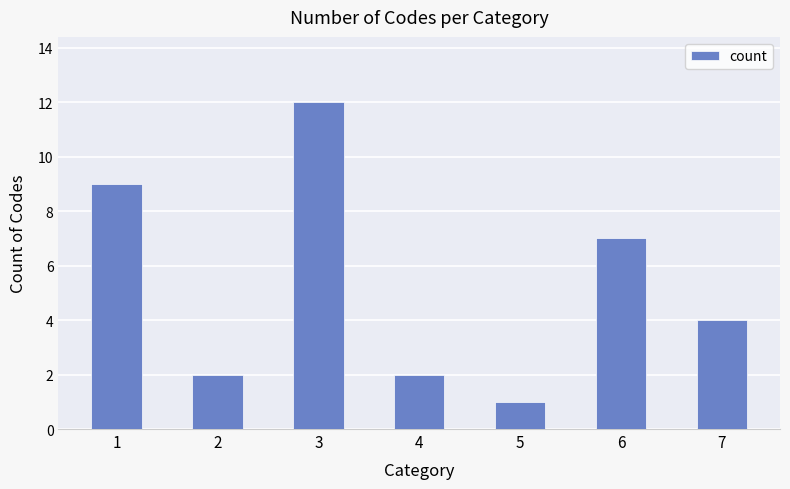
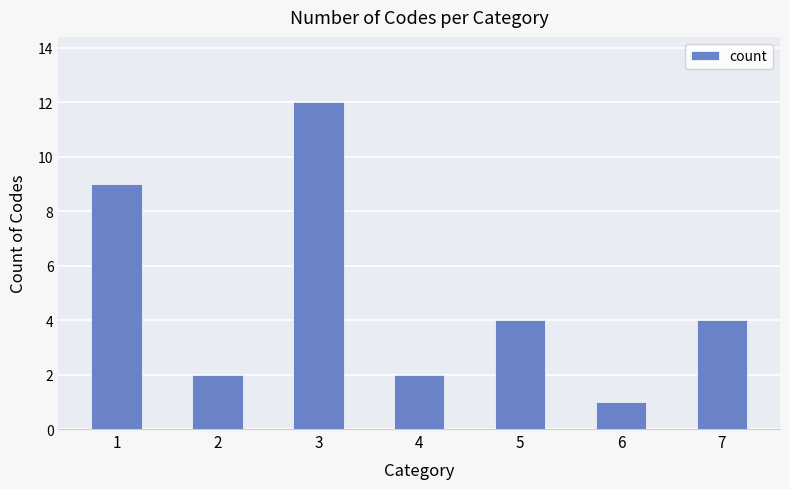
5: 1 -> 4
6: 7 -> 1
